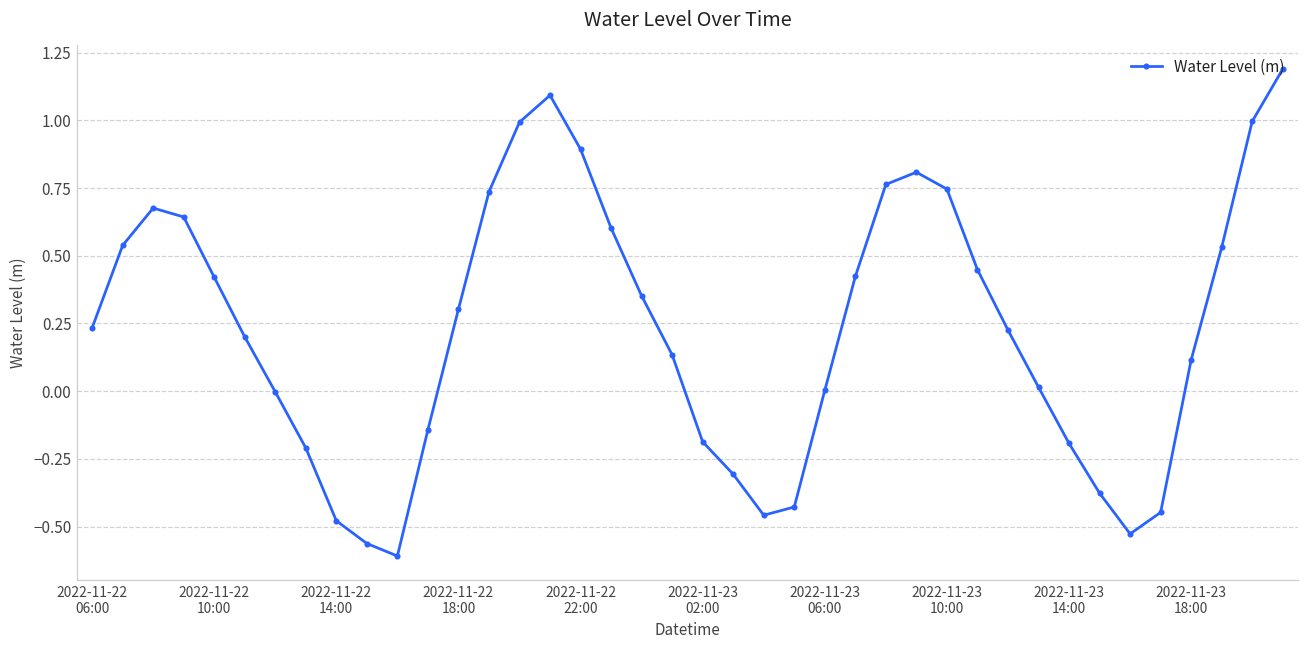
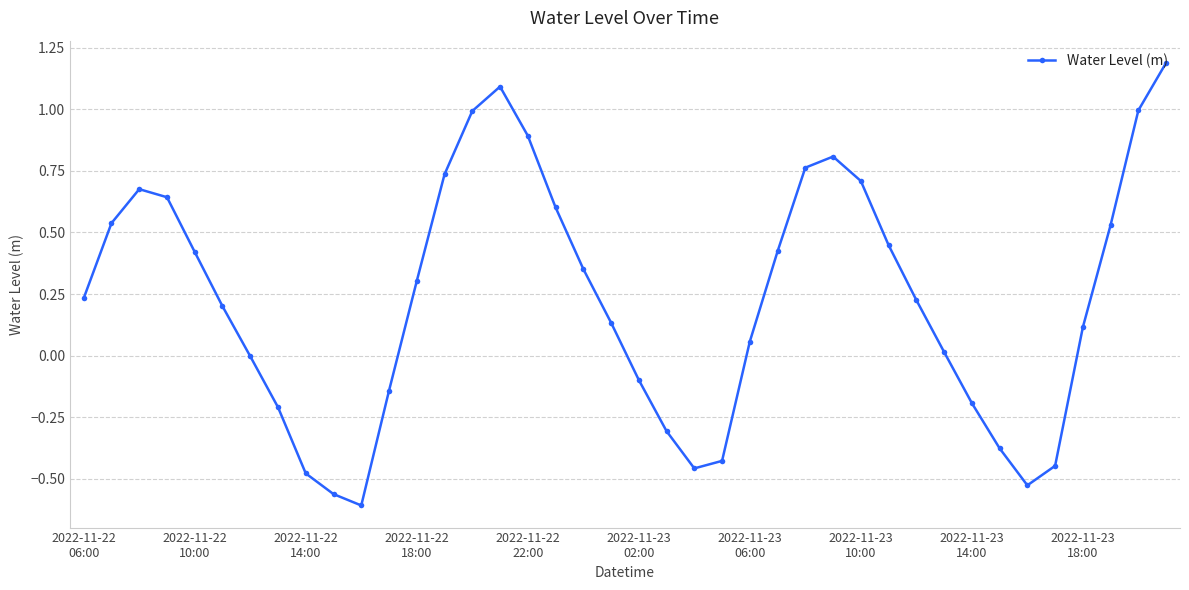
2022-11-23 02:00: -0.19 -> -0.10
2022-11-23 06:00: 0.00 -> 0.06
2022-11-23 10:00: 0.75 -> 0.71
